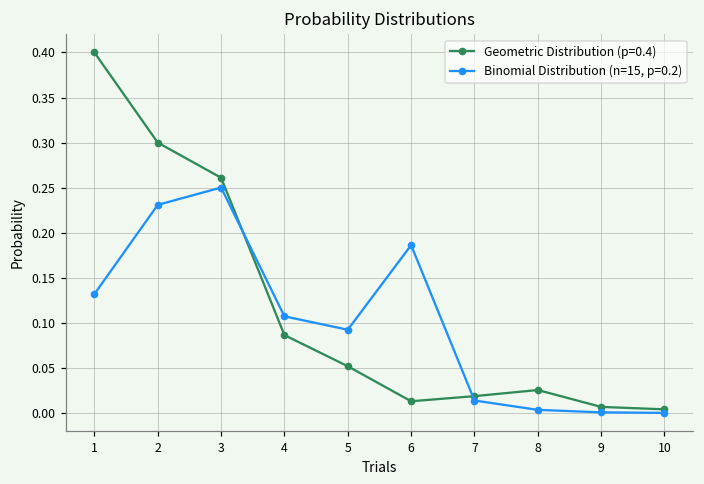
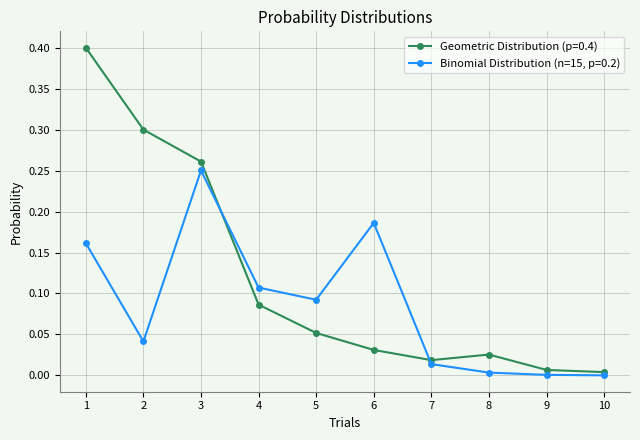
Binomial Distribution (n=15, p=0.2), 1: 0.13 -> 0.16
Binomial Distribution (n=15, p=0.2), 2: 0.23 -> 0.04
Geometric Distribution (p=0.4), 6: 0.01 -> 0.03
